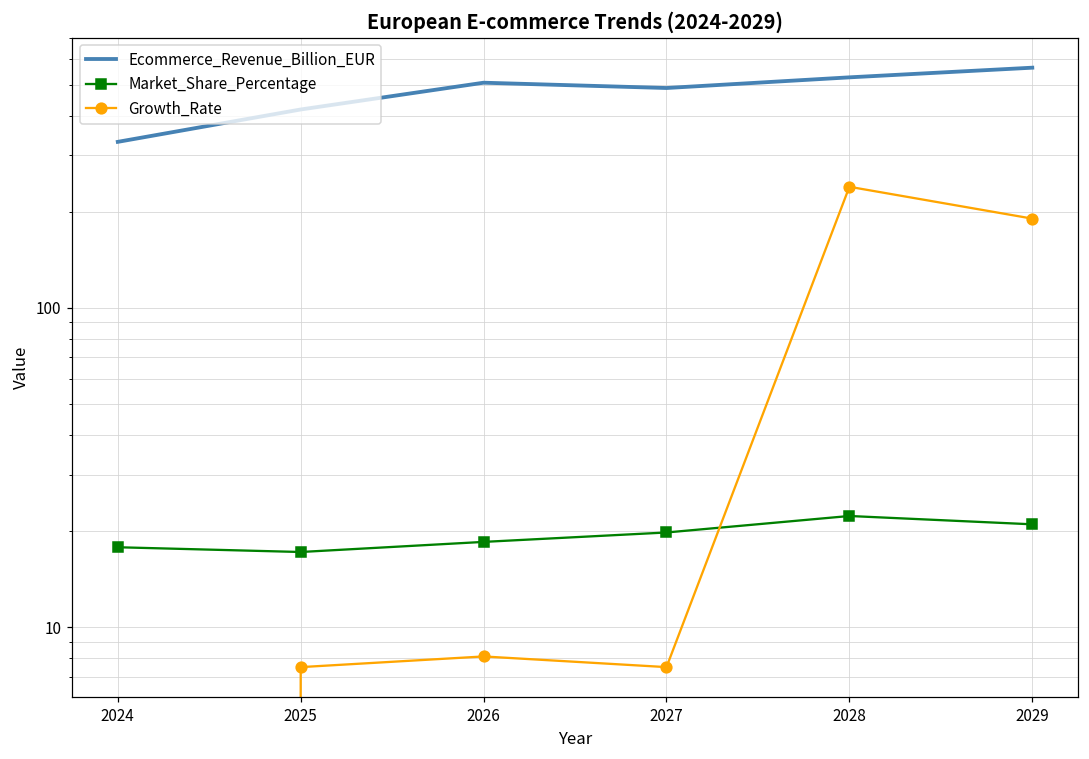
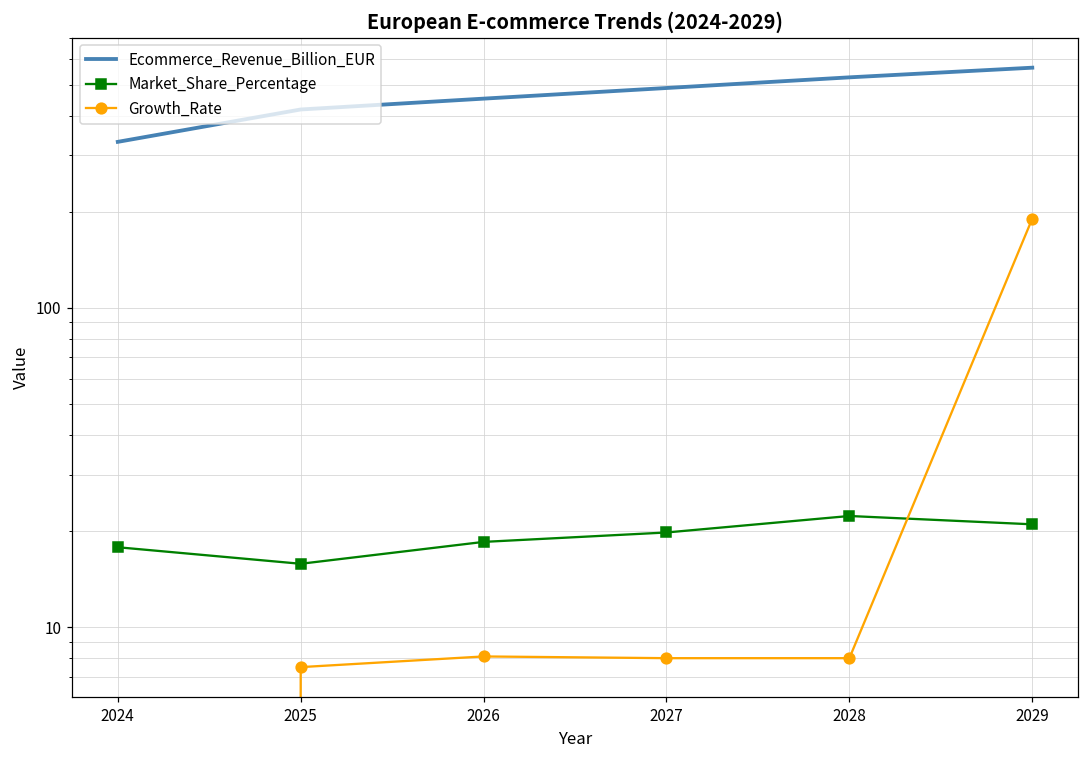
Market_Share_Percentage, 2025: 17 -> 16
Ecommerce_Revenue_Billion_EUR, 2026: 510 -> 450
Growth_Rate, 2027: 7.5 -> 8.0
Growth_Rate, 2028: 240 -> 8.0
